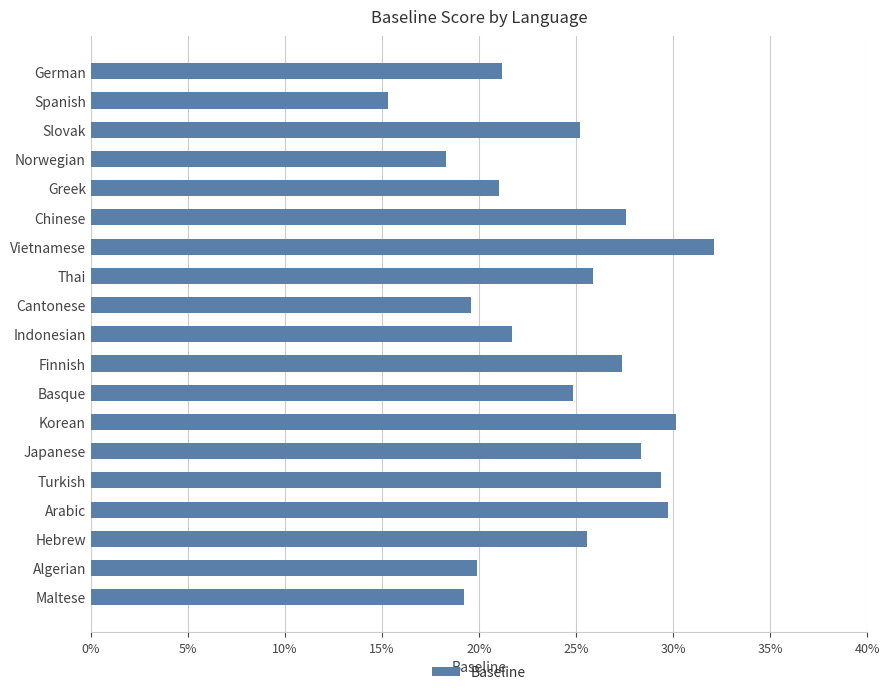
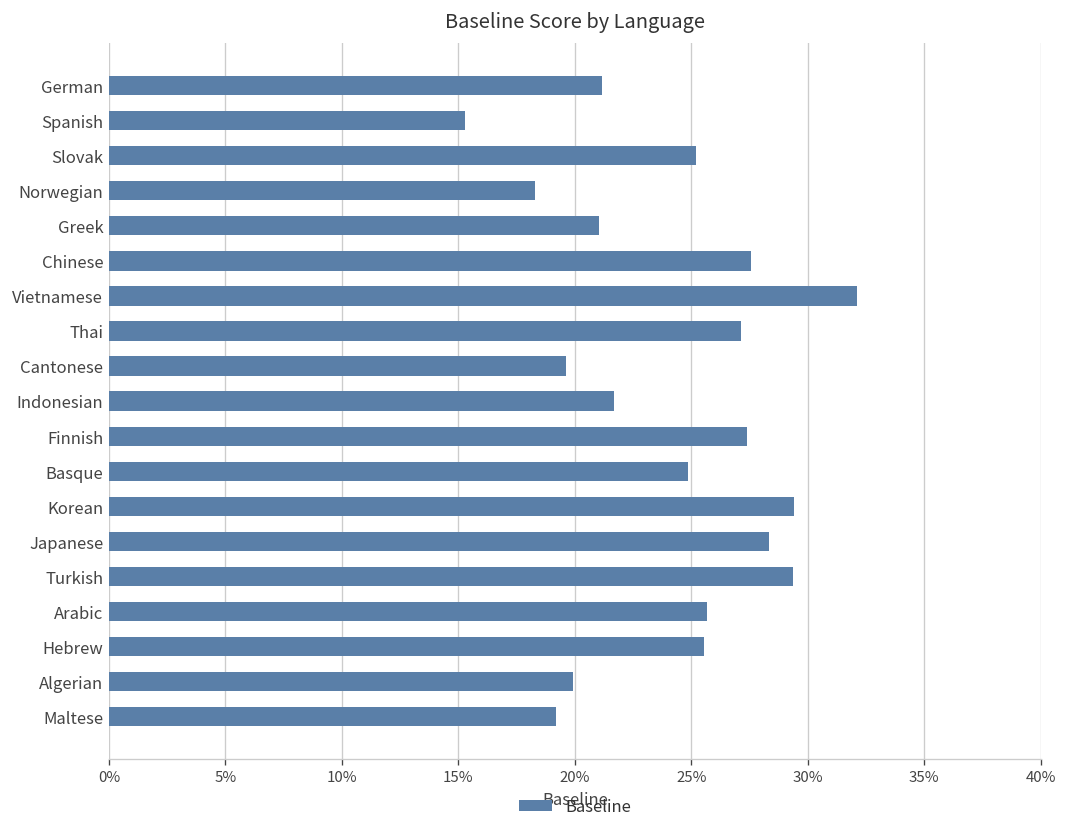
Thai: 25.9% -> 27.1%
Korean: 30.2% -> 29.4%
Arabic: 29.7% -> 25.7%
